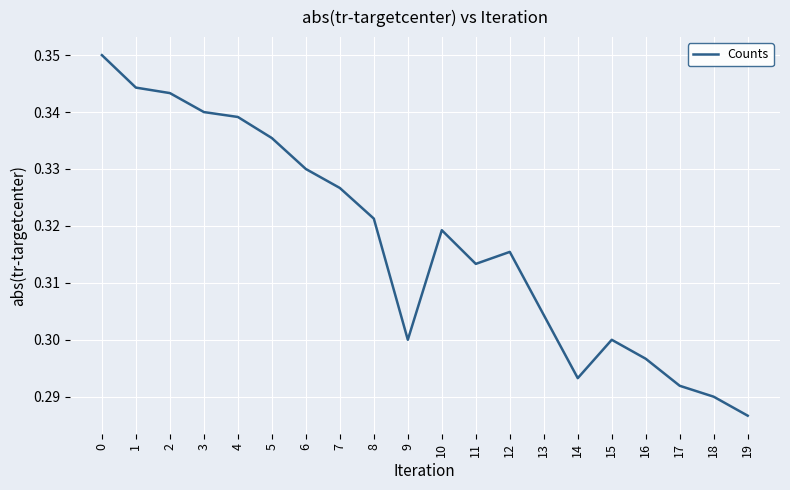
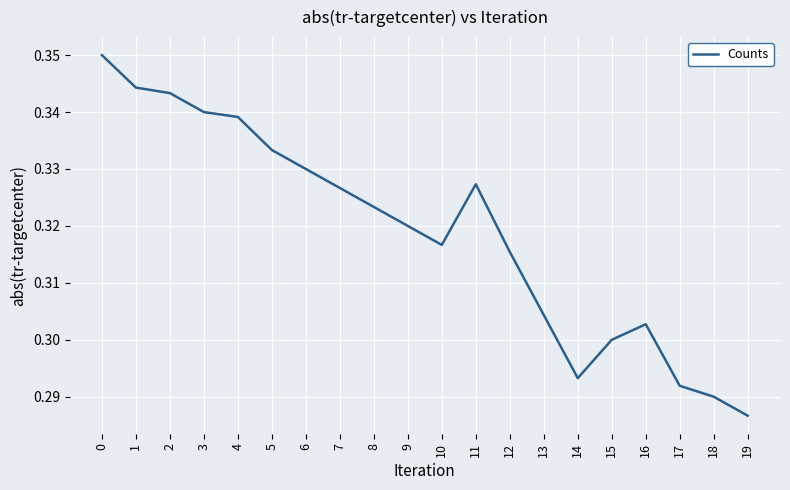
5: 0.335 -> 0.333
8: 0.321 -> 0.323
9: 0.30 -> 0.32
10: 0.319 -> 0.317
11: 0.313 -> 0.327
16: 0.297 -> 0.303
